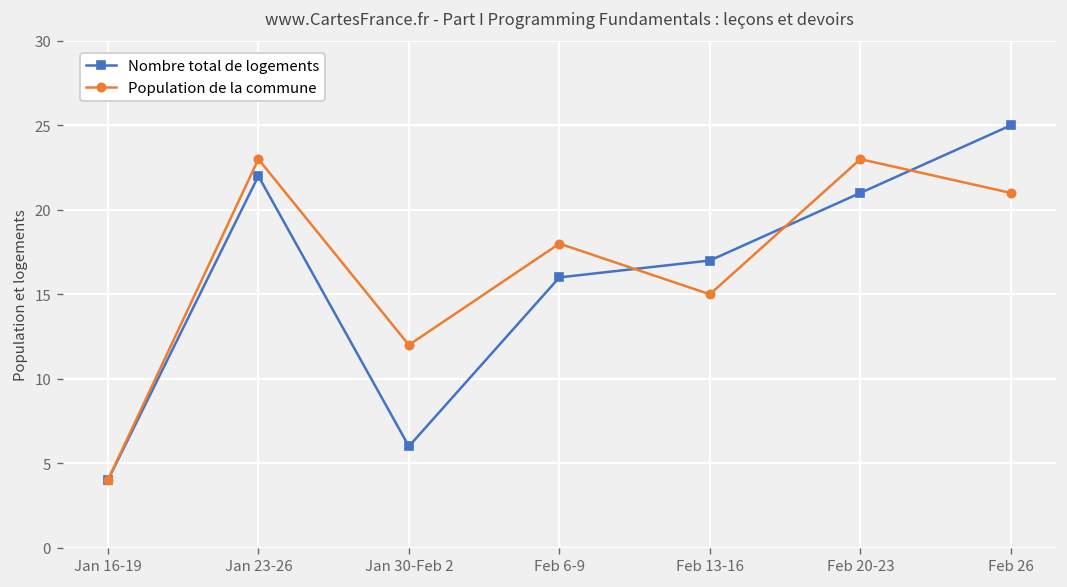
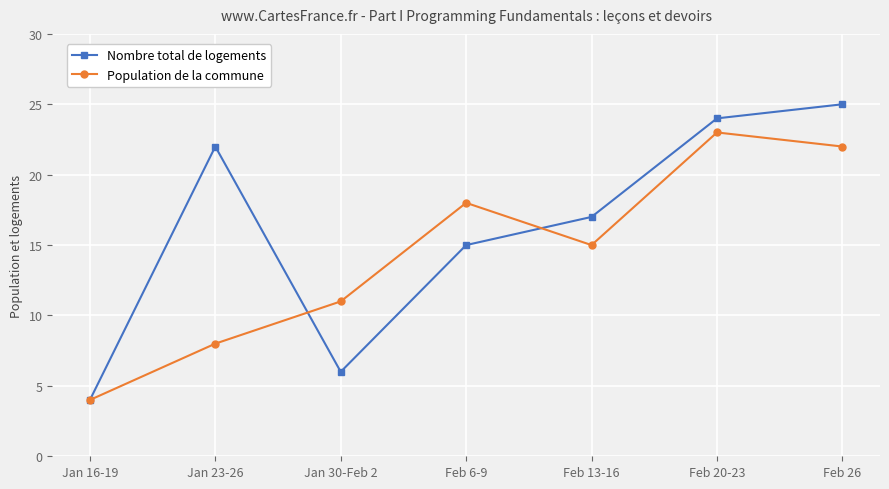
Population de la commune, Jan 23-26: 23 -> 8
Population de la commune, Jan 30-Feb 2: 12 -> 11
Nombre total de logements, Feb 6-9: 16 -> 15
Nombre total de logements, Feb 20-23: 21 -> 24
Population de la commune, Feb 26: 21 -> 22
